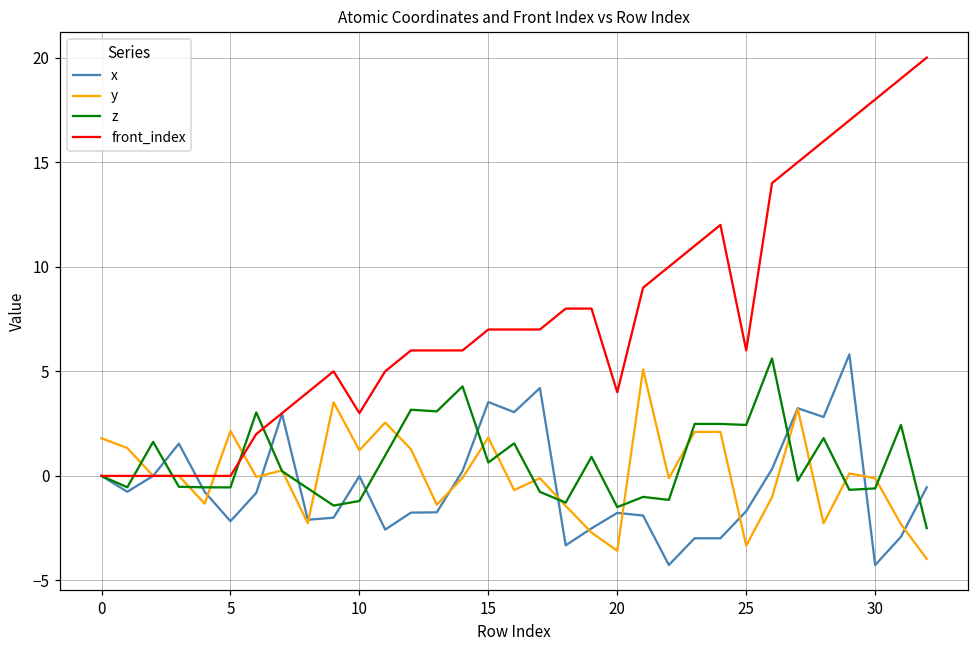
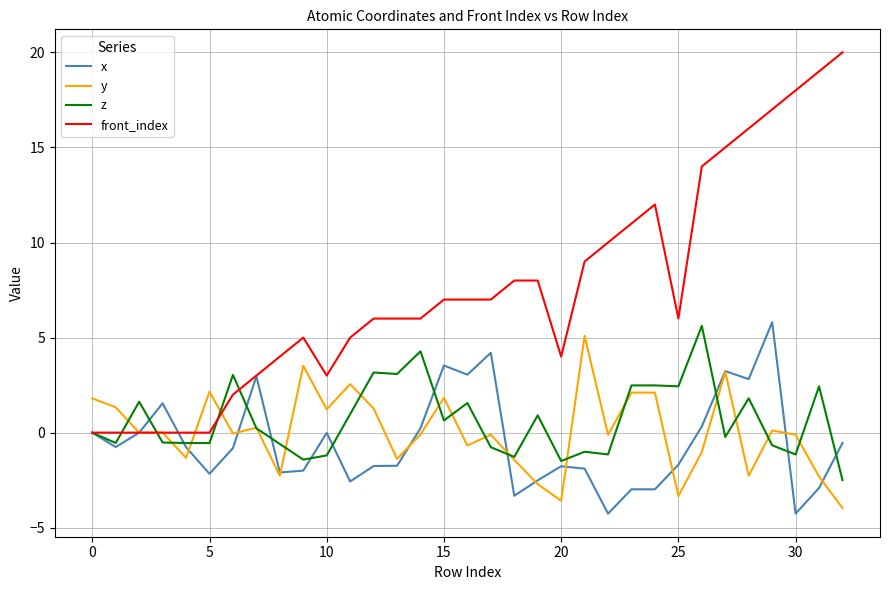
z, 30: -0.6 -> -1.1
